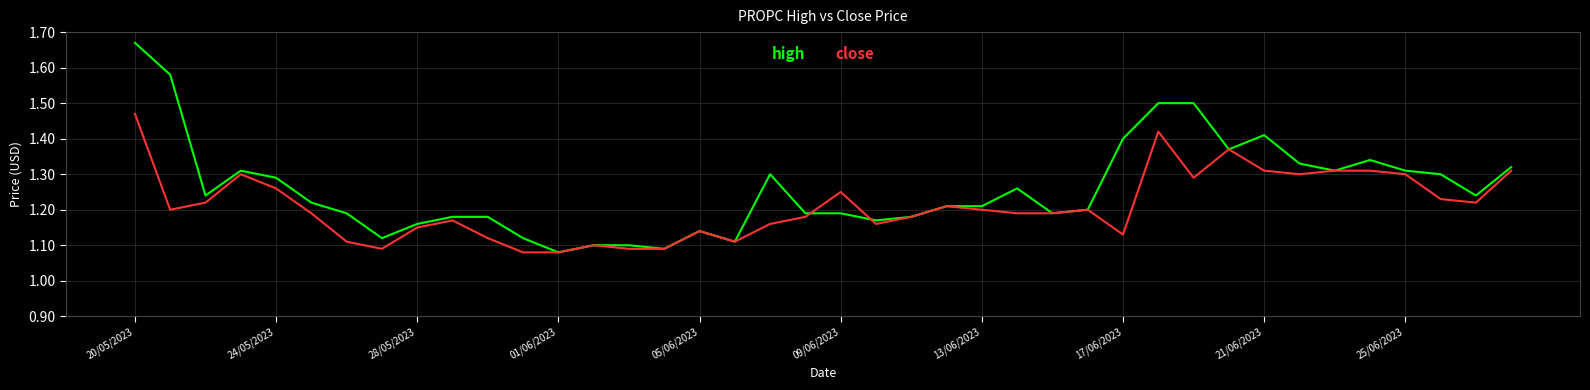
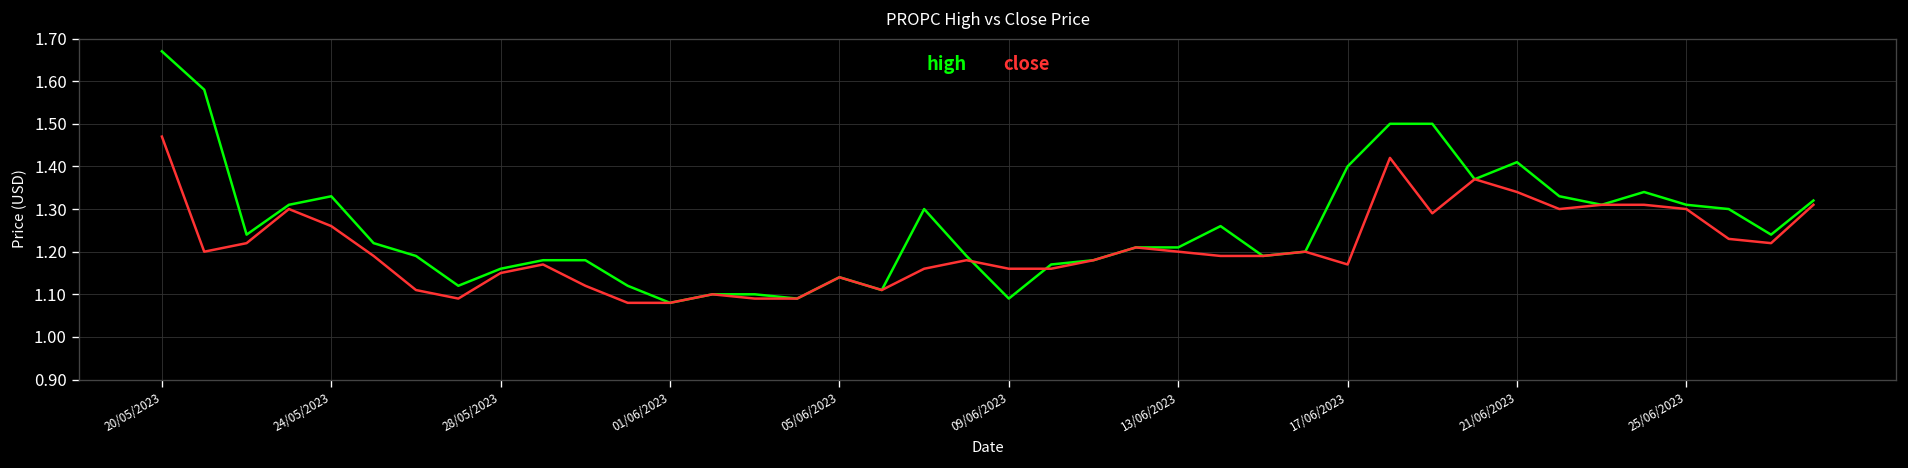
high, 24/05/2023: 1.29 -> 1.33
high, 09/06/2023: 1.19 -> 1.09
close, 09/06/2023: 1.25 -> 1.16
close, 17/06/2023: 1.13 -> 1.17
close, 21/06/2023: 1.31 -> 1.34
